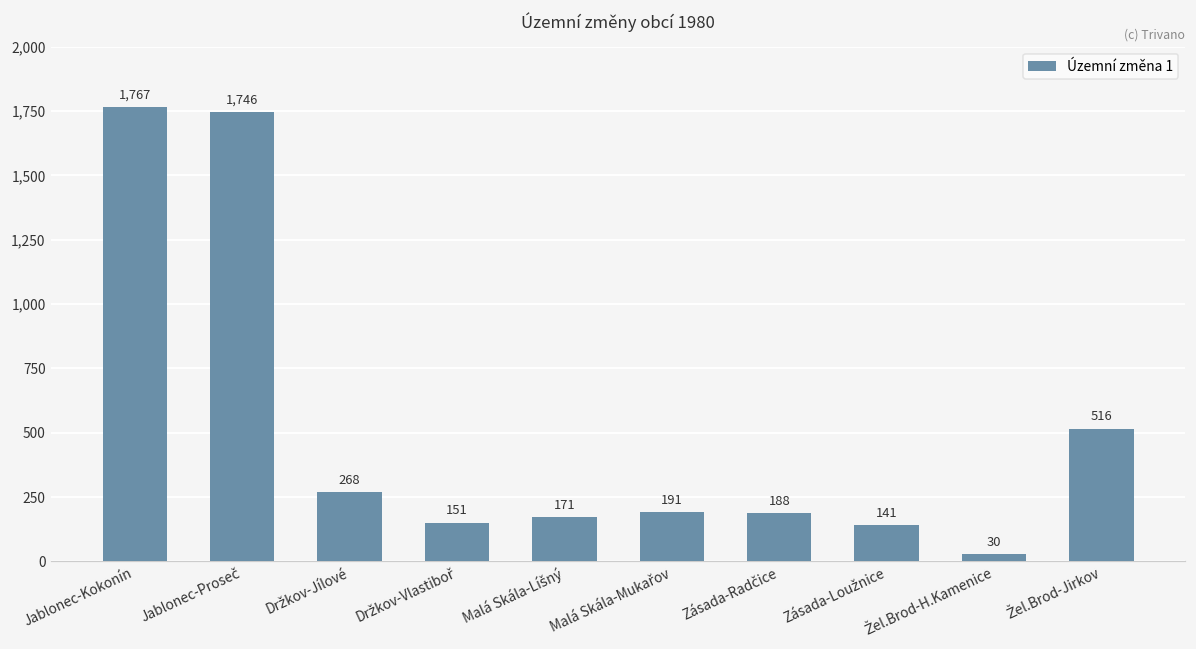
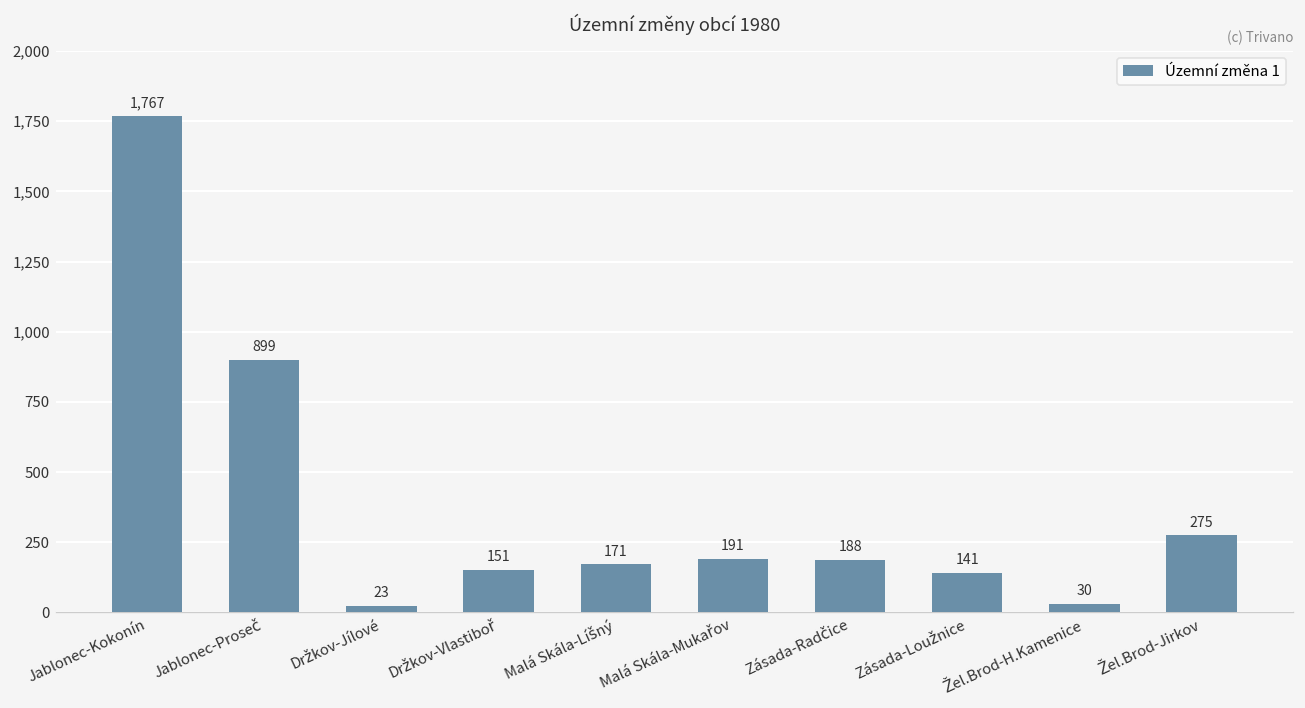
Jablonec-Proseč: 1,746 -> 899
Držkov-Jílové: 268 -> 23
Žel.Brod-Jirkov: 516 -> 275
